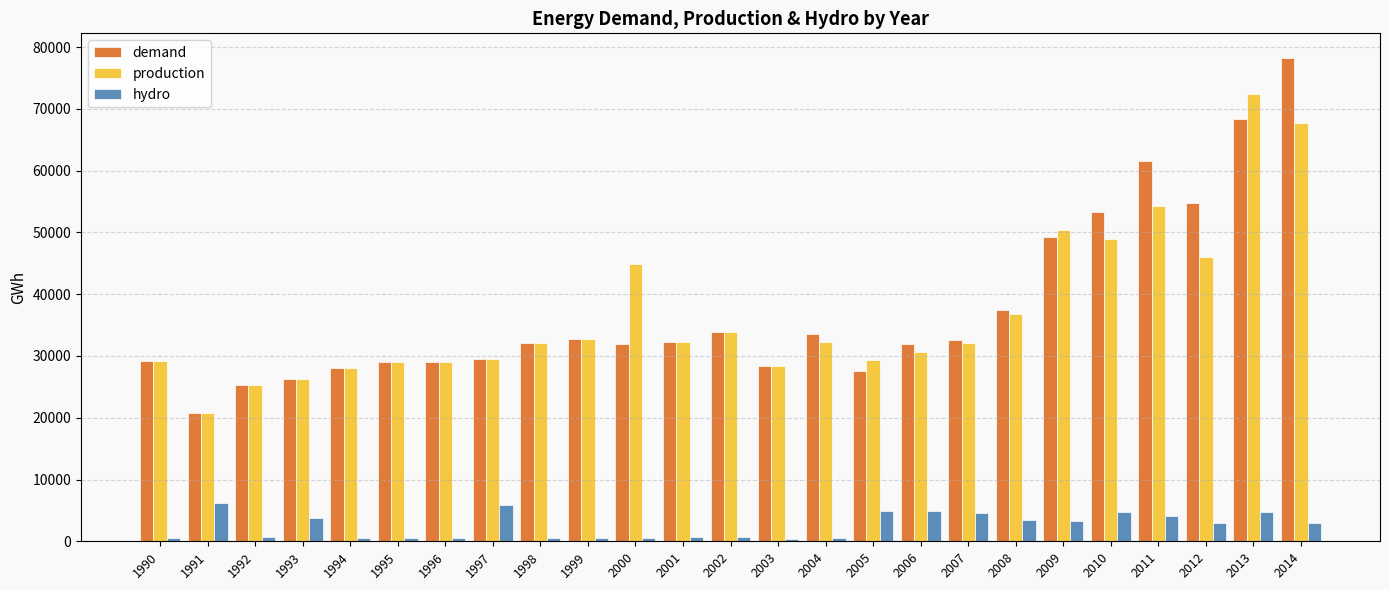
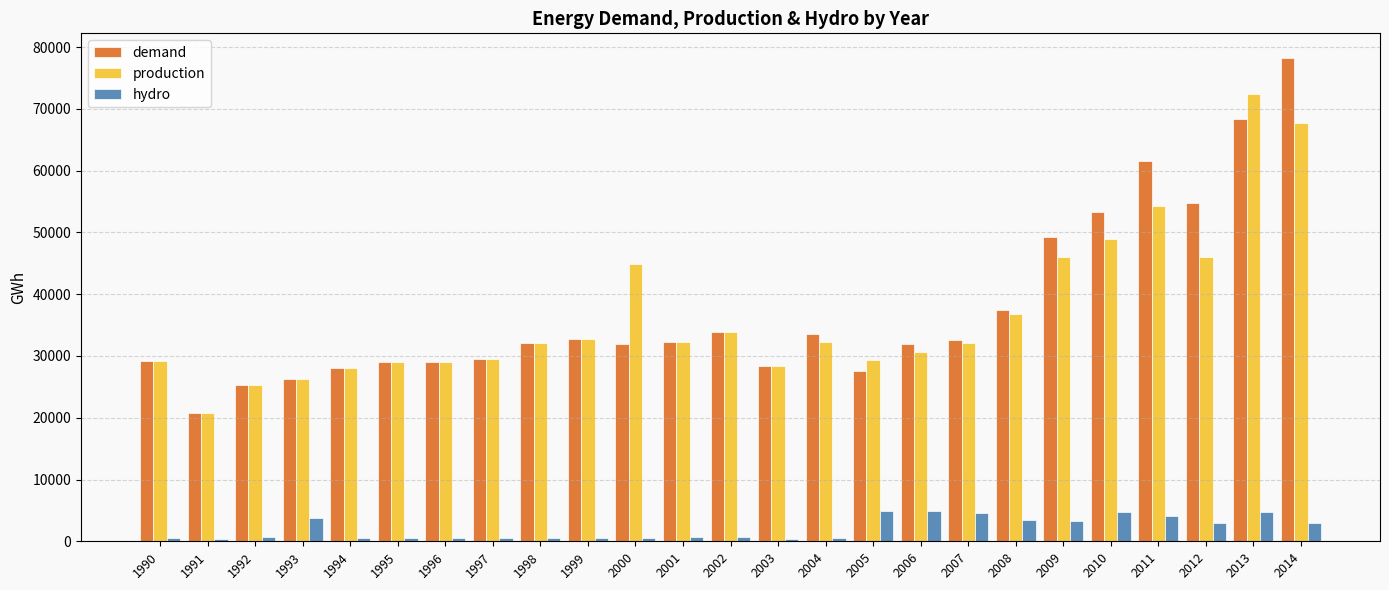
hydro, 1991: 6000 -> 0
hydro, 1997: 6000 -> 1000
production, 2009: 50000 -> 46000
